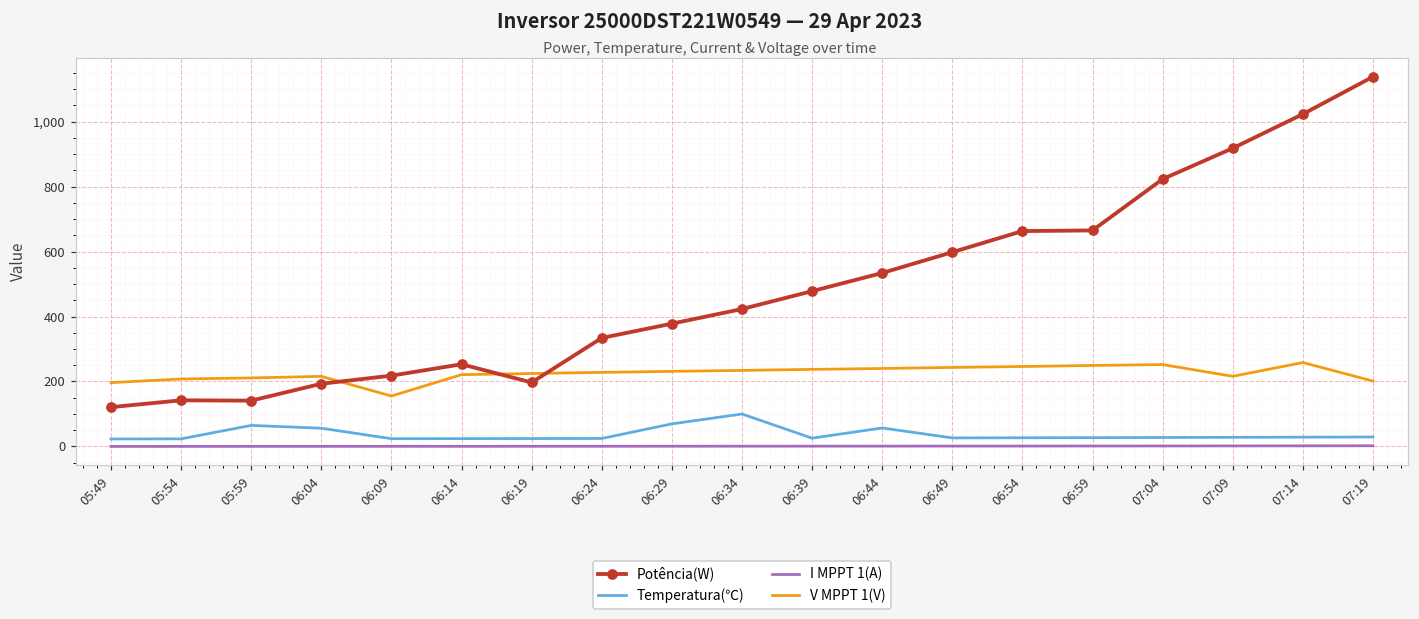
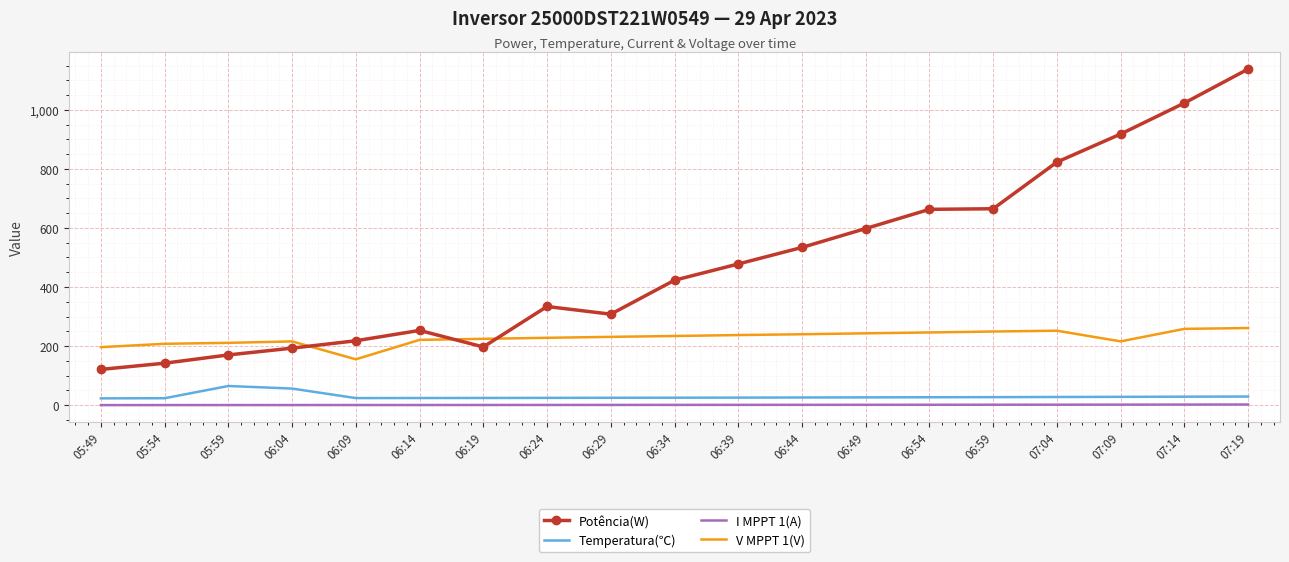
Potência(W), 05:59: 140 -> 170
Potência(W), 06:29: 380 -> 310
Temperatura(℃), 06:29: 70 -> 20
Temperatura(℃), 06:34: 100 -> 30
Temperatura(℃), 06:44: 60 -> 30
V MPPT 1(V), 07:19: 200 -> 260
